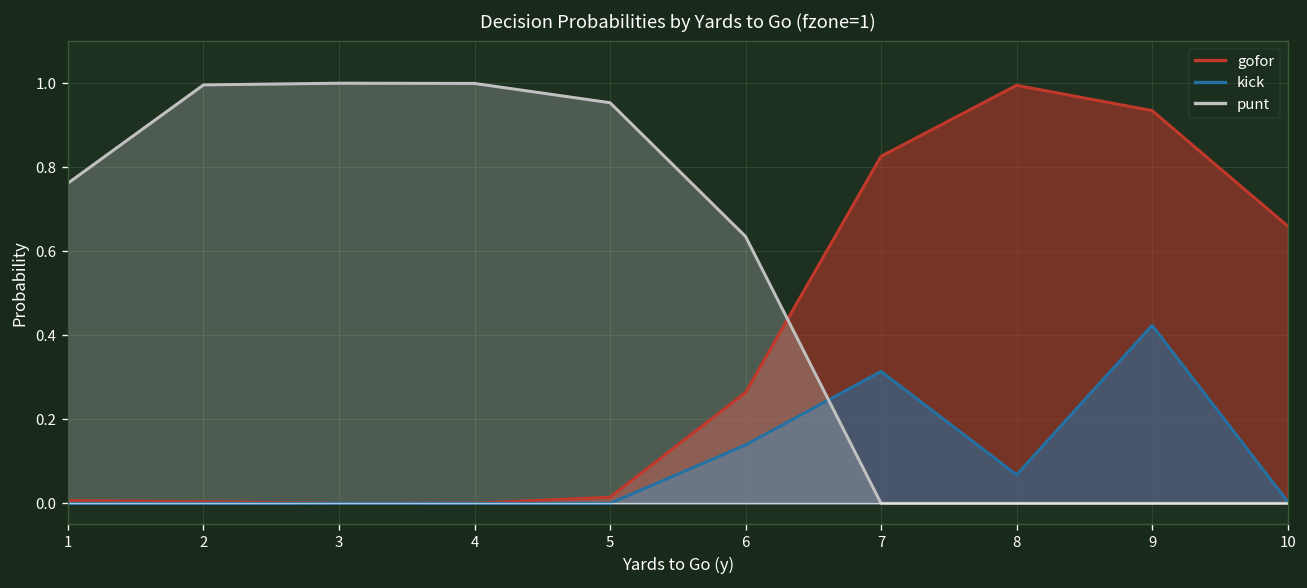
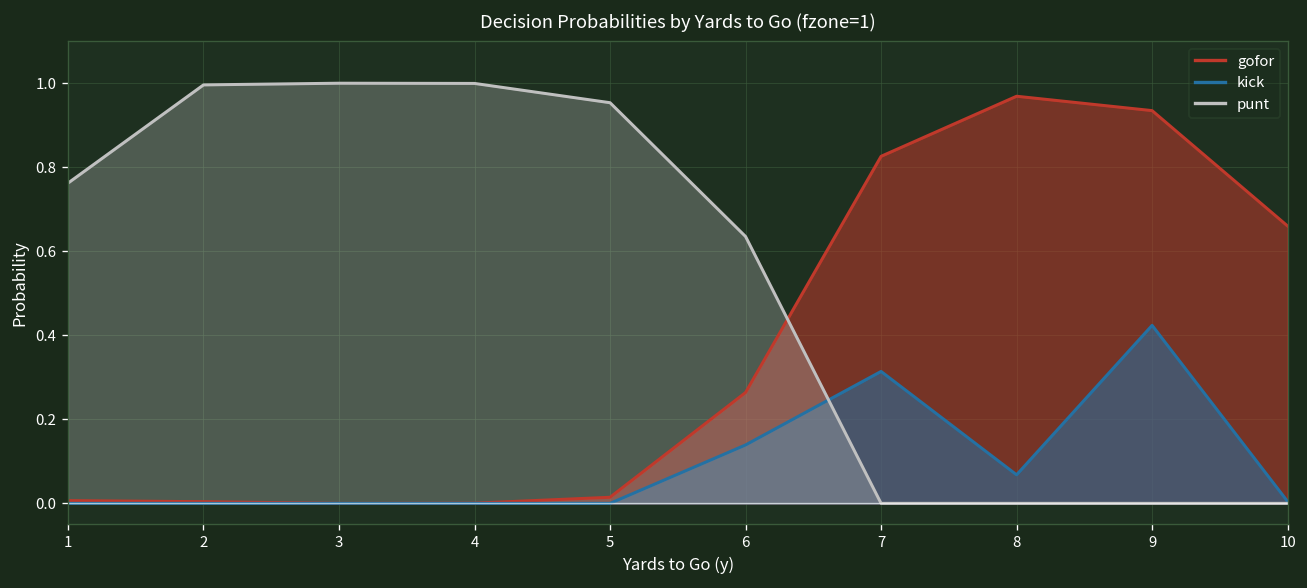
gofor, 8: 1.00 -> 0.97
